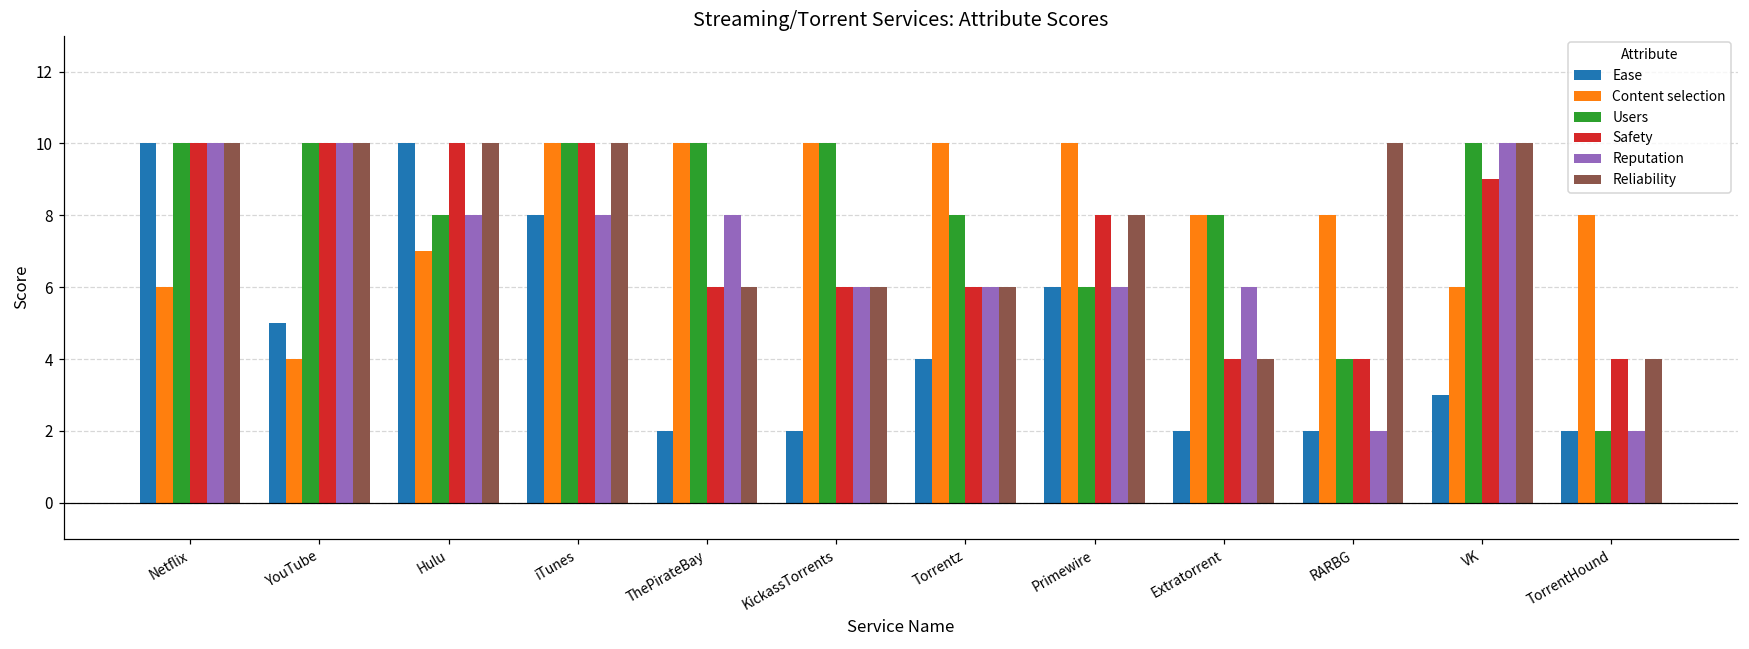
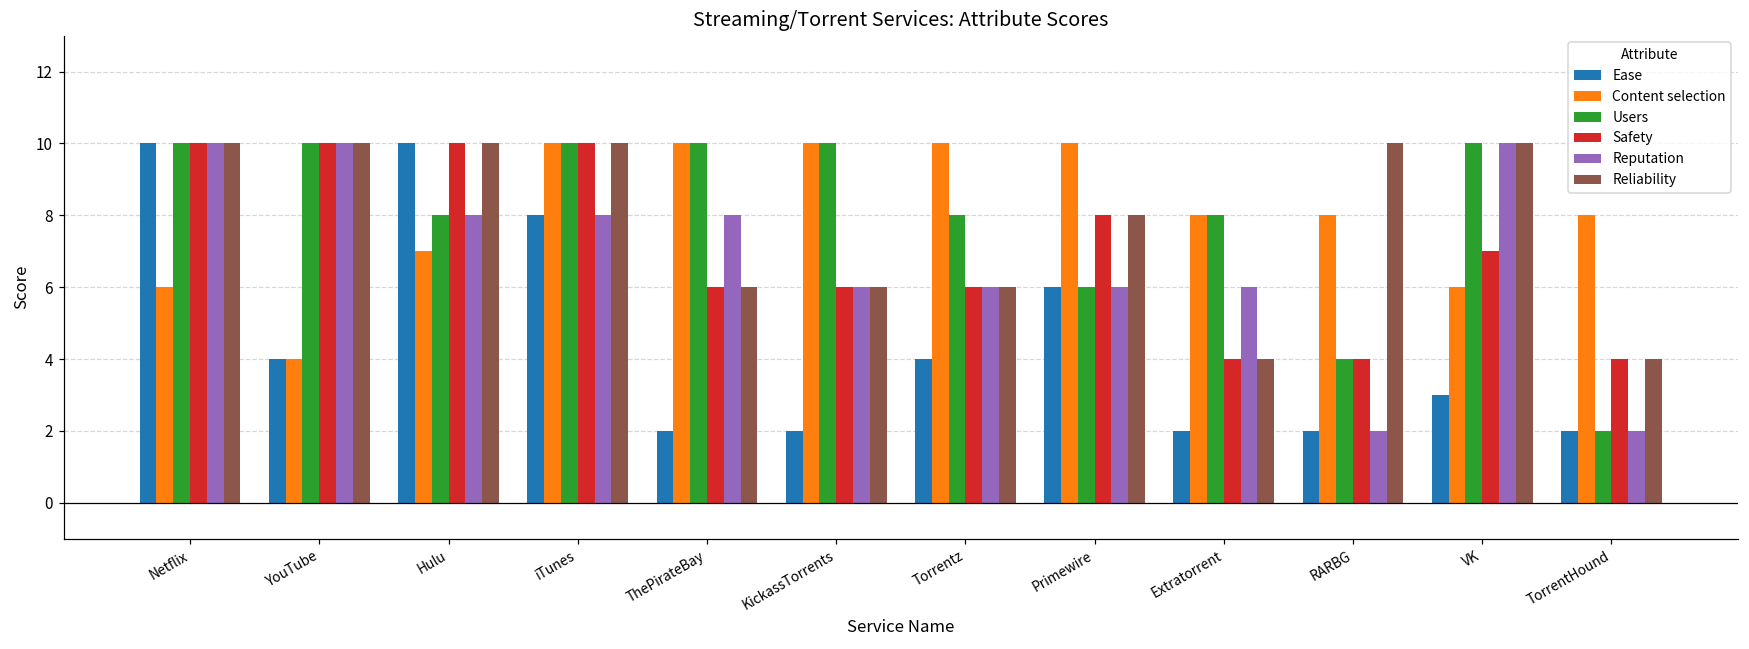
Ease, YouTube: 5 -> 4
Safety, VK: 9 -> 7
